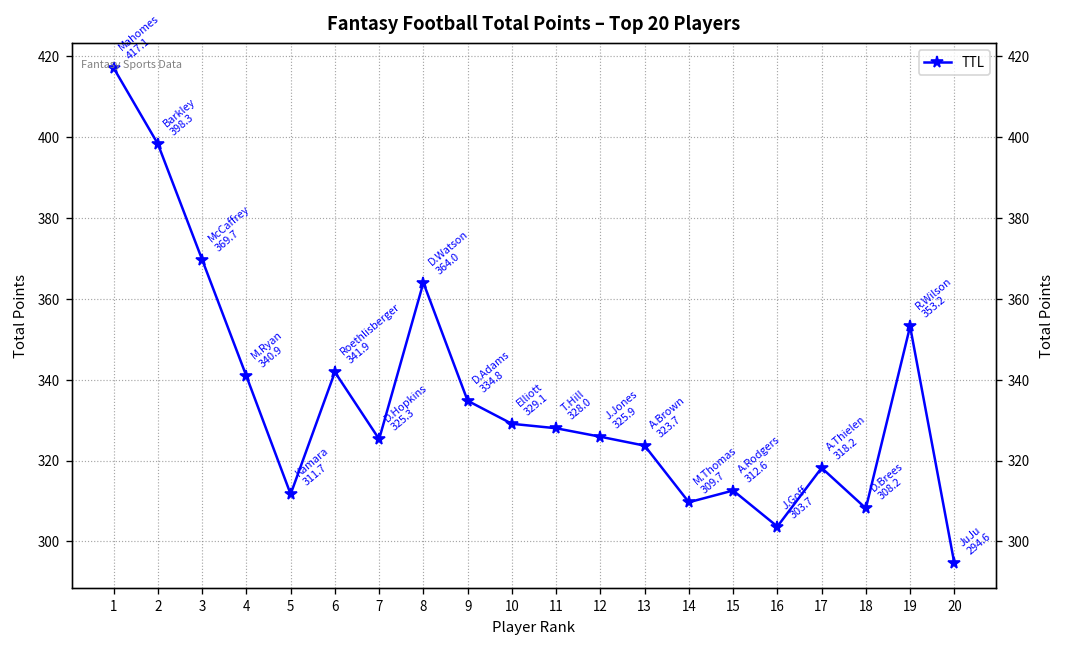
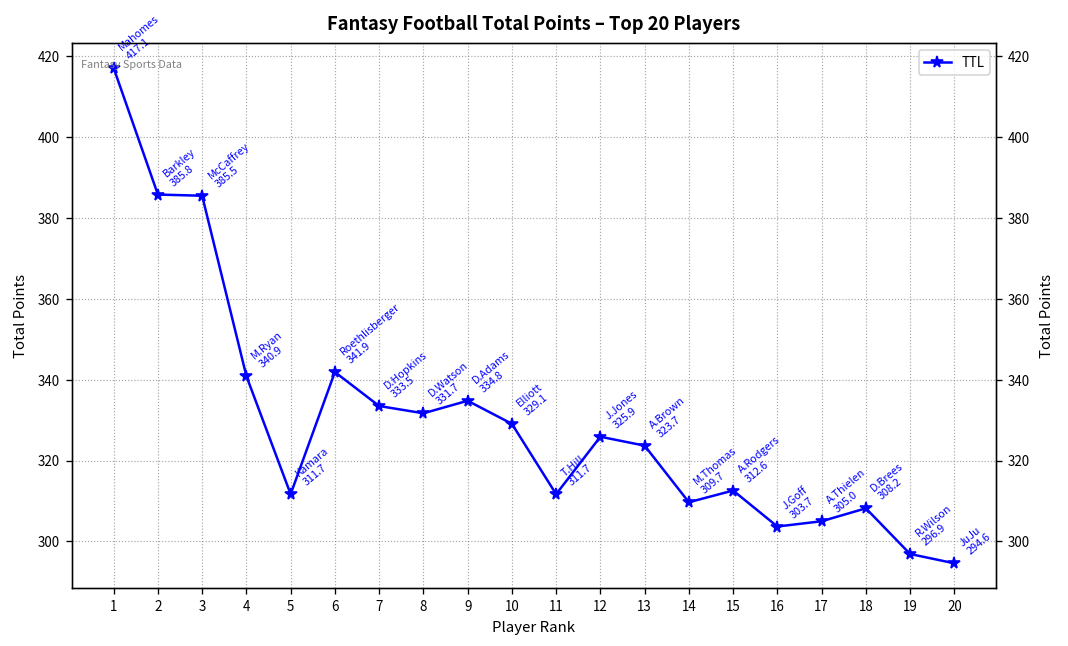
2: 398.3 -> 385.8
3: 369.7 -> 385.5
7: 325.3 -> 333.5
8: 364.0 -> 331.7
11: 328.0 -> 311.7
17: 318.2 -> 305.0
19: 353.2 -> 296.9
